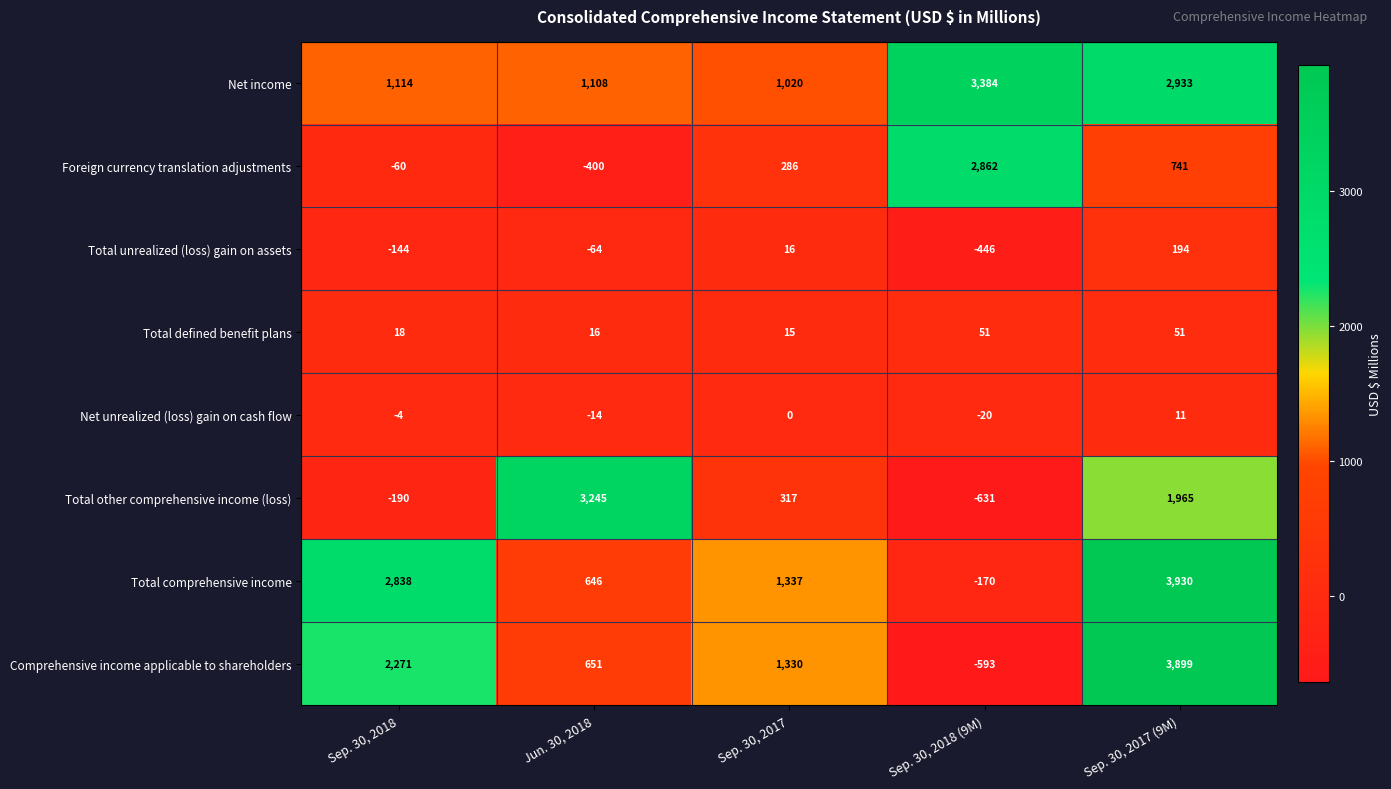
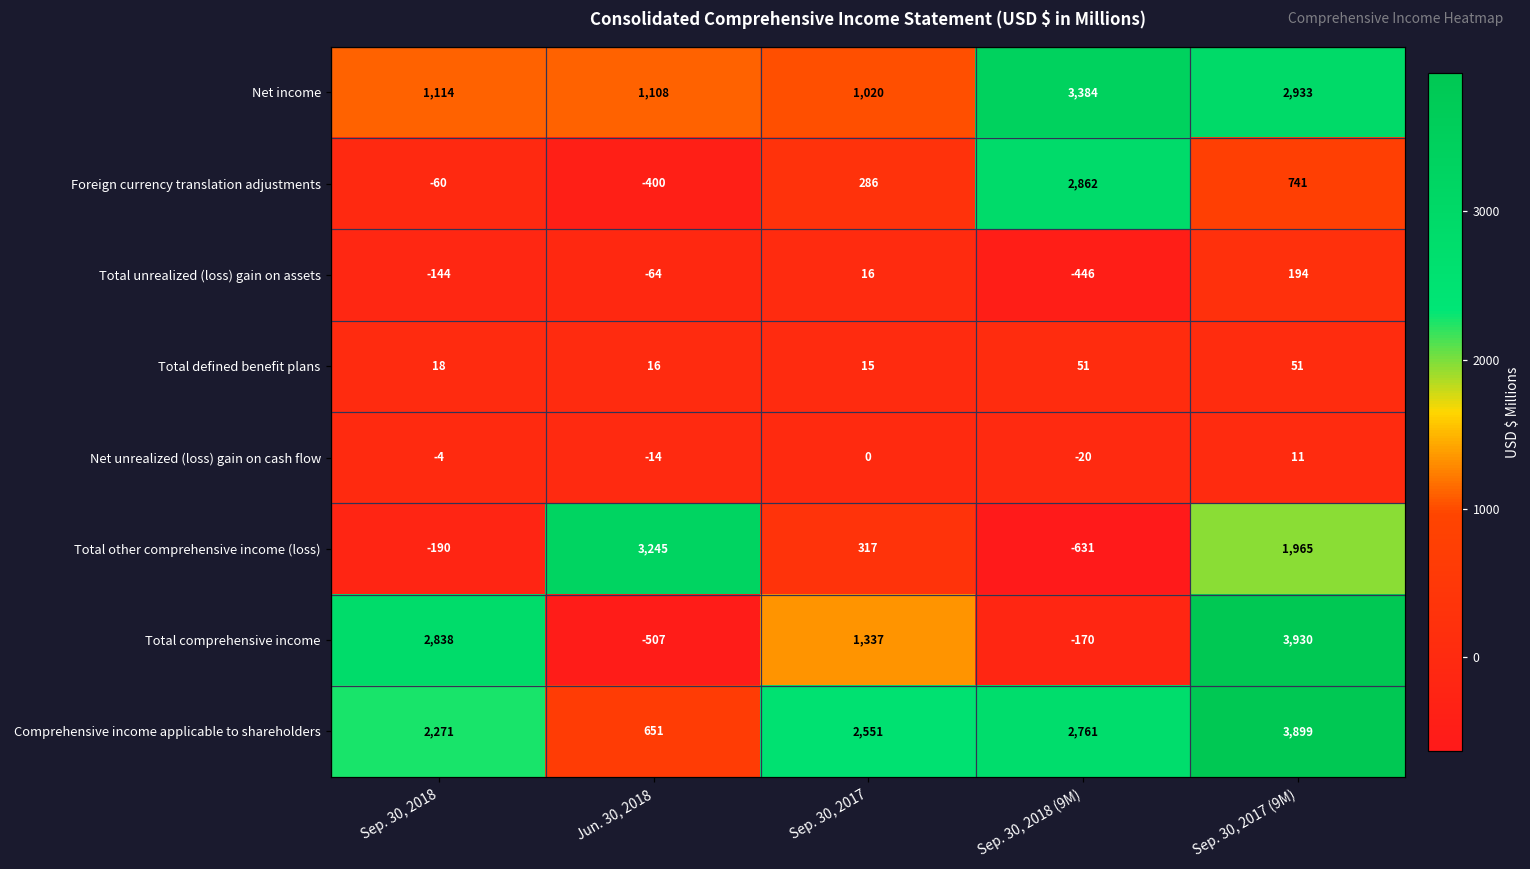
Total comprehensive income, Jun. 30, 2018: 646 -> -507
Comprehensive income applicable to shareholders, Sep. 30, 2017: 1,330 -> 2,551
Comprehensive income applicable to shareholders, Sep. 30, 2018 (9M): -593 -> 2,761
